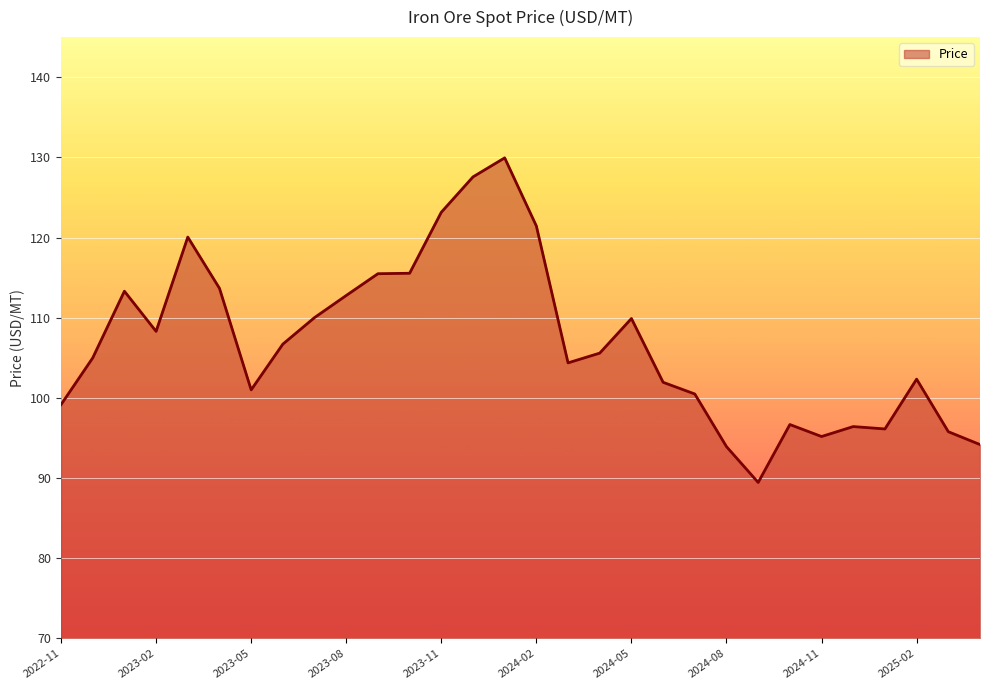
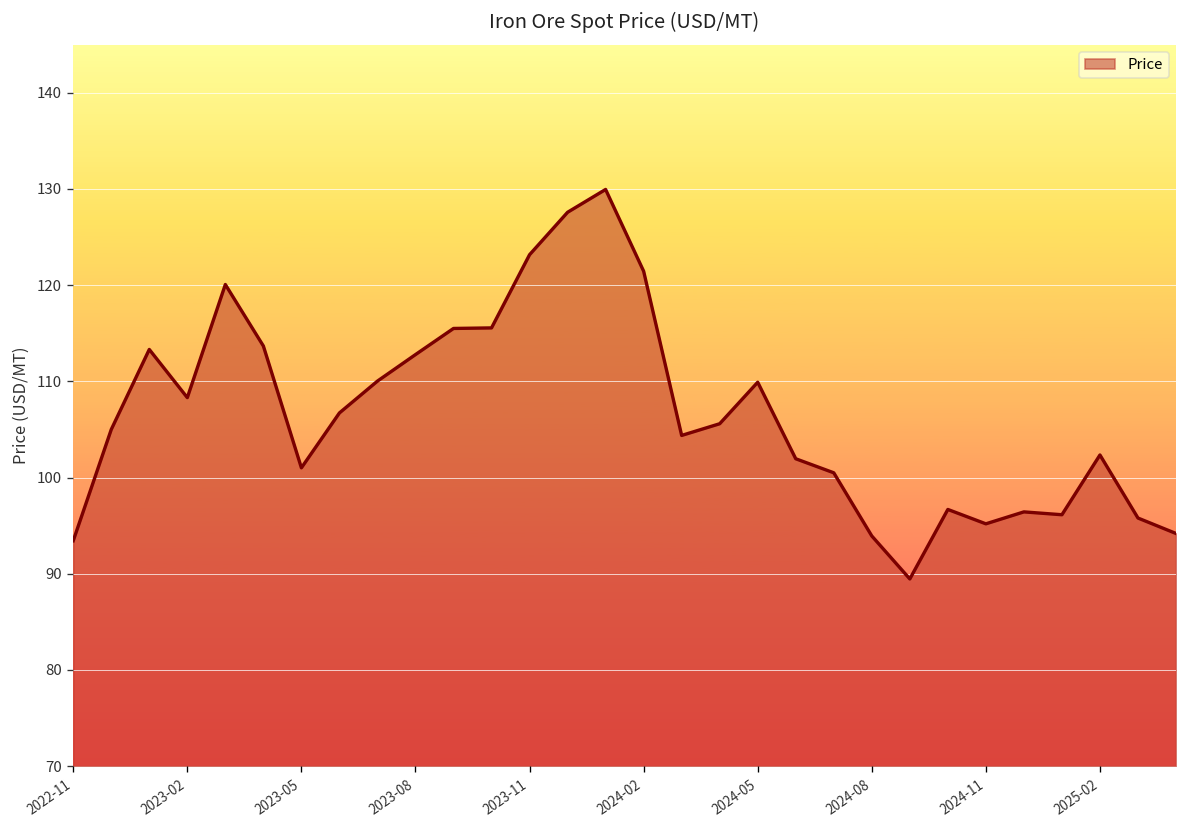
2022-11: 99 -> 93
